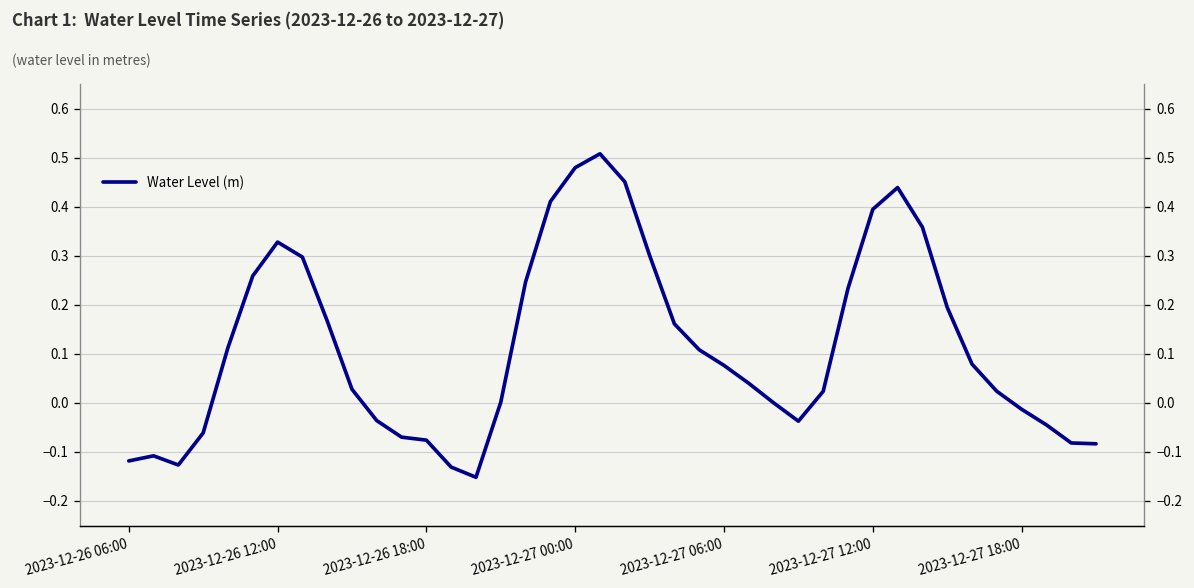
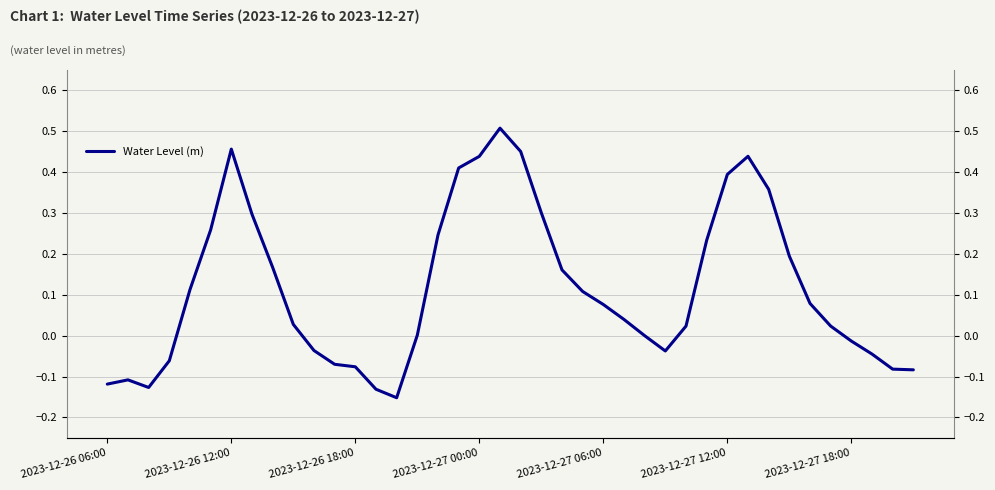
2023-12-26 12:00: 0.33 -> 0.46
2023-12-27 00:00: 0.48 -> 0.44
